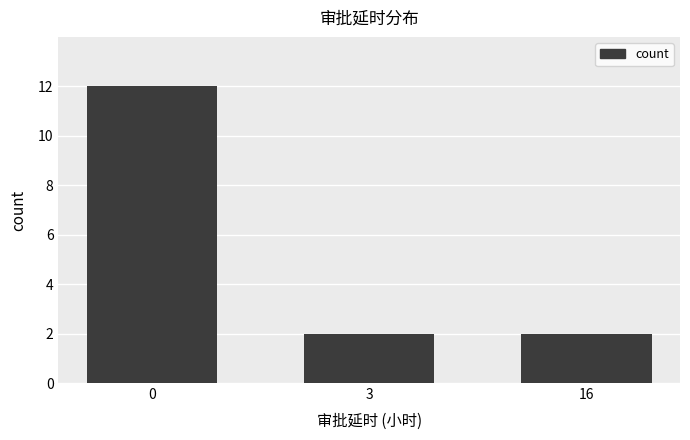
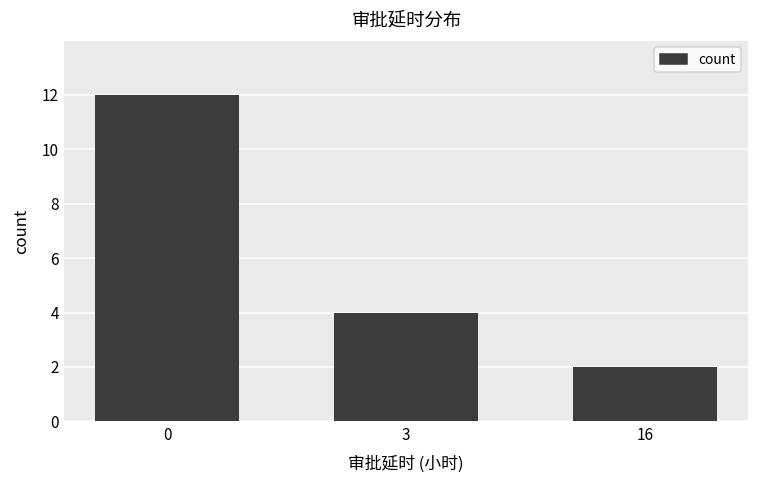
3: 2 -> 4
